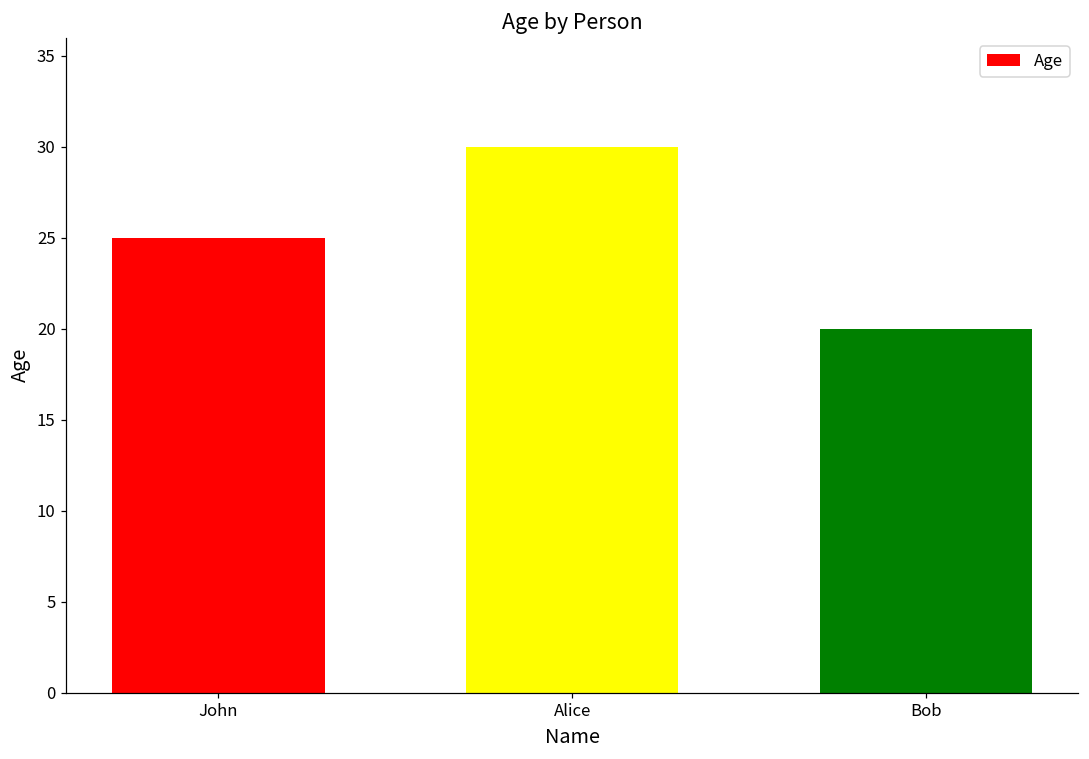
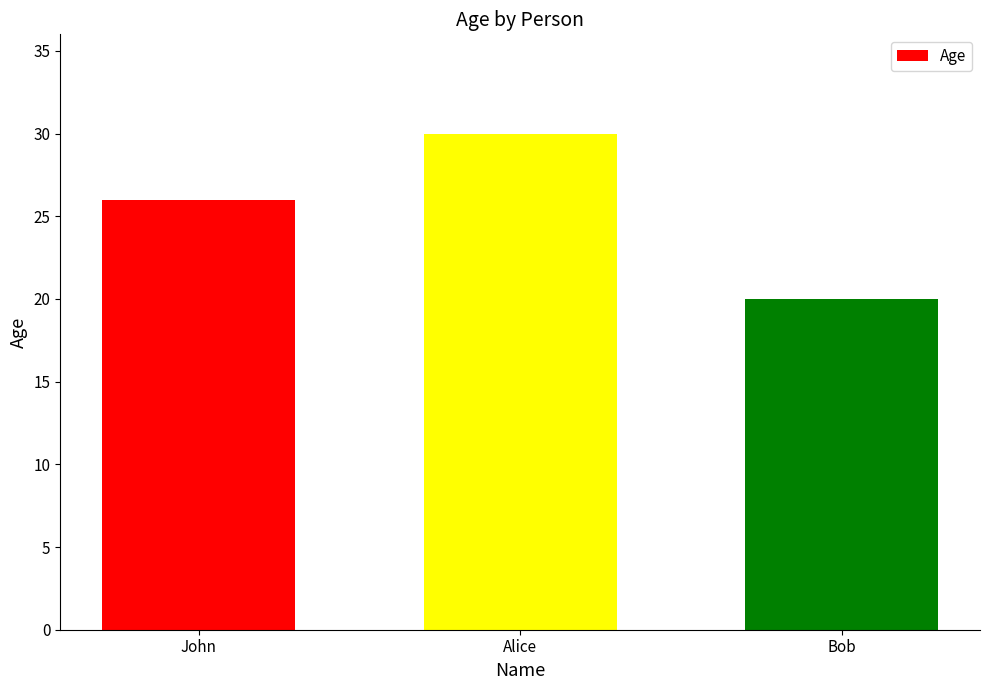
John: 25 -> 26
